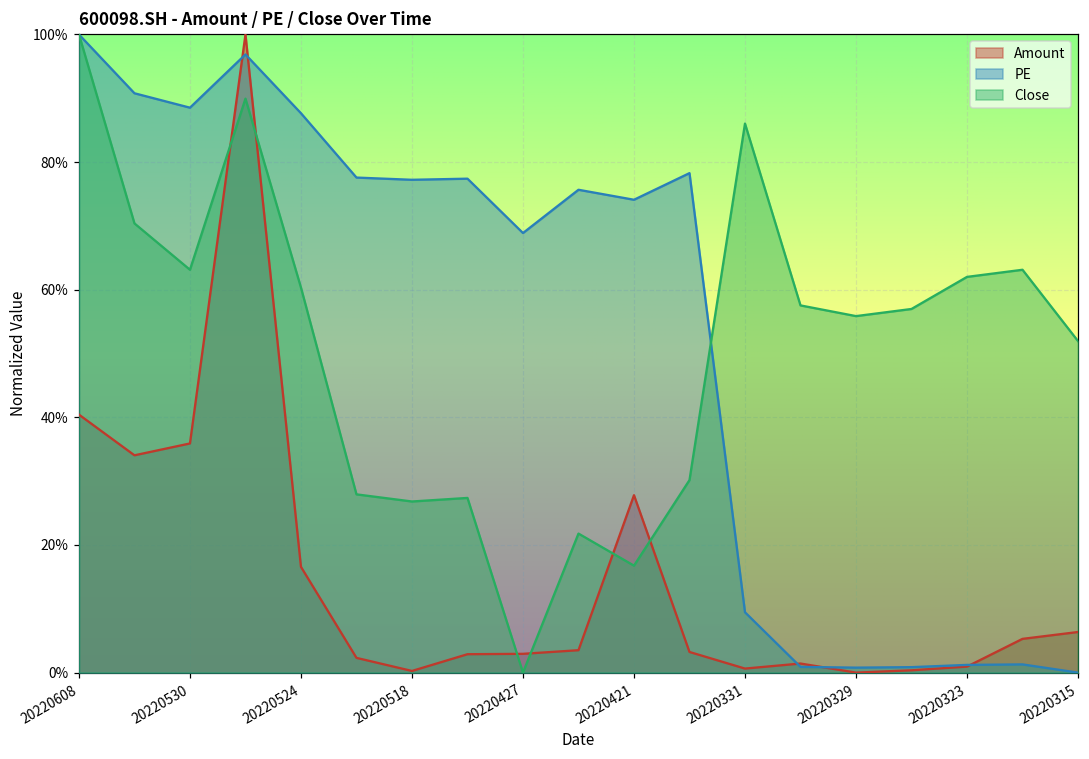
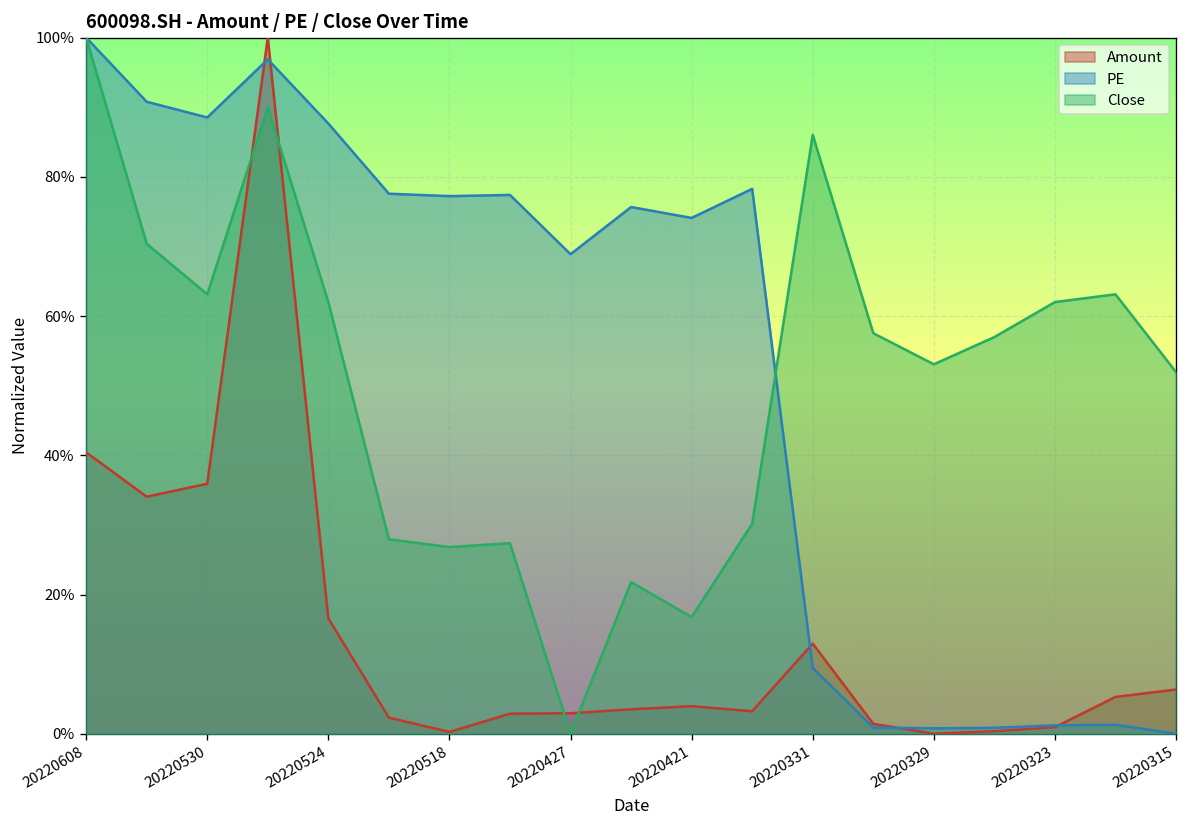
Close, 20220524: 60% -> 62%
Amount, 20220421: 28% -> 4%
Amount, 20220331: 1% -> 13%
Close, 20220329: 56% -> 53%
